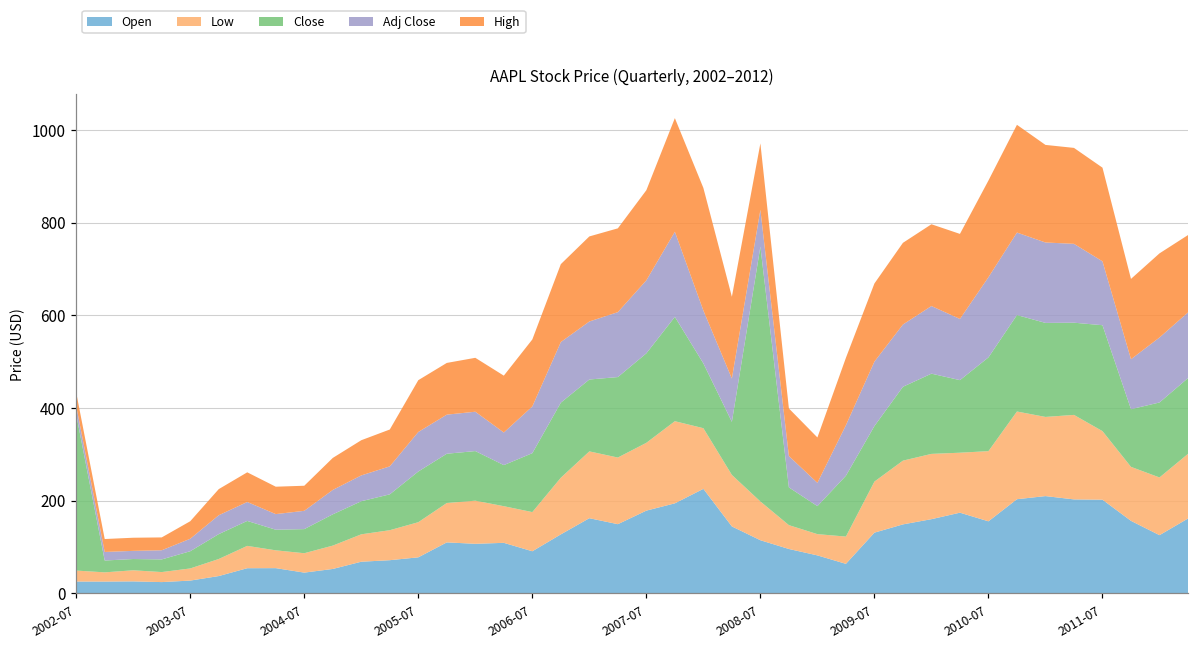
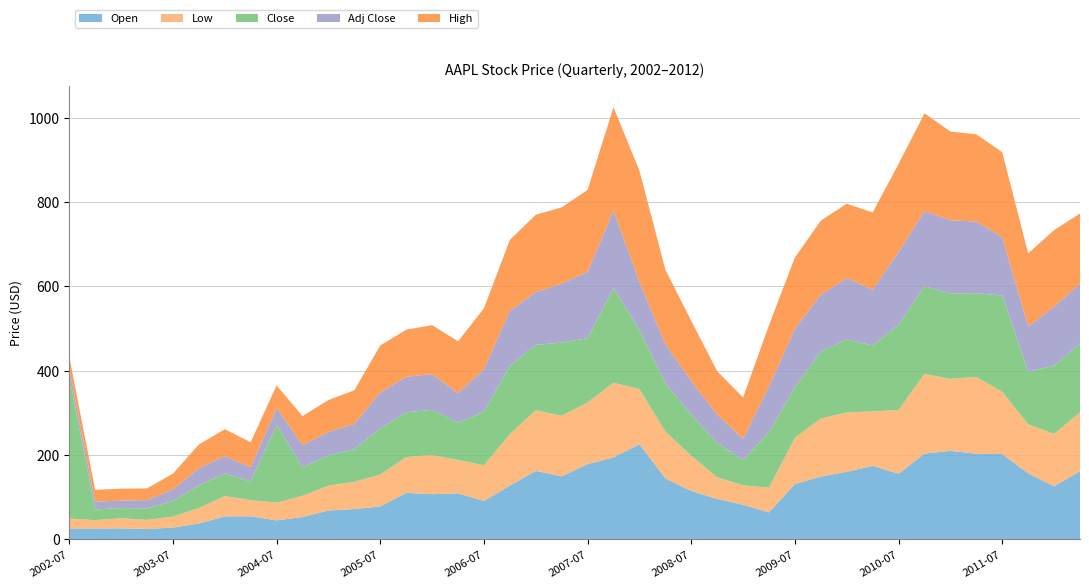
Close, 2004-07: 50 -> 190
Close, 2007-07: 190 -> 150
Close, 2008-07: 550 -> 100
